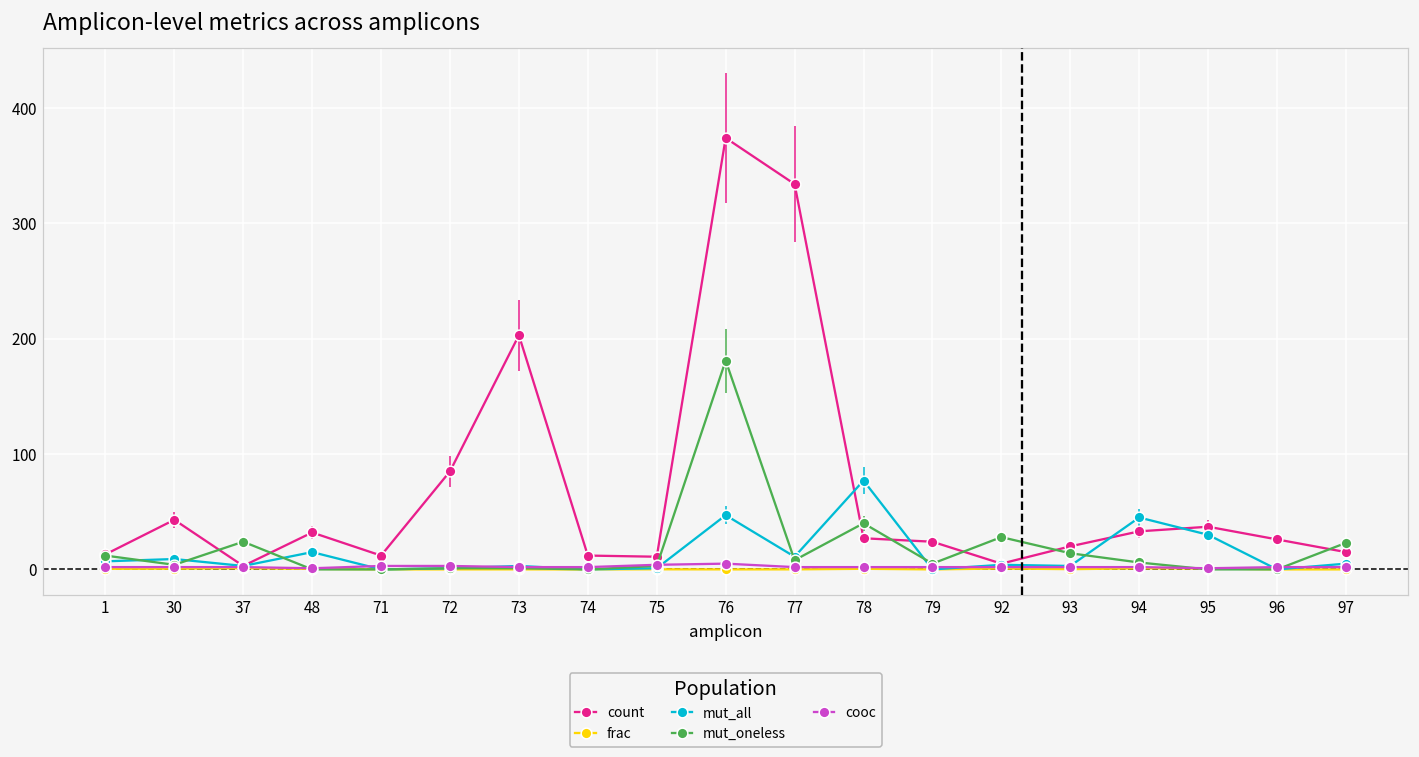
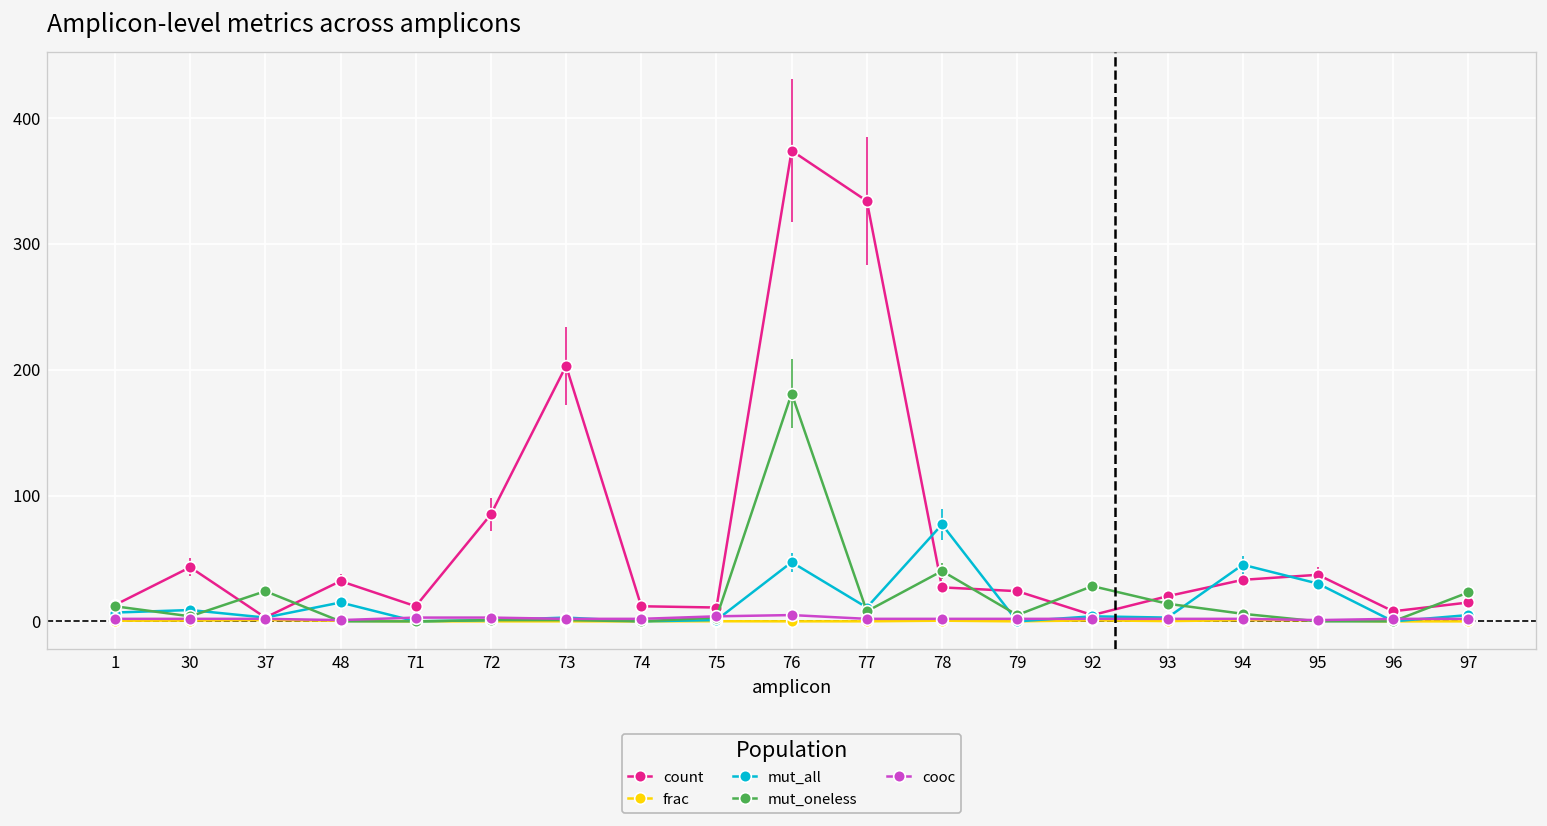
count, 96: 26 -> 8
